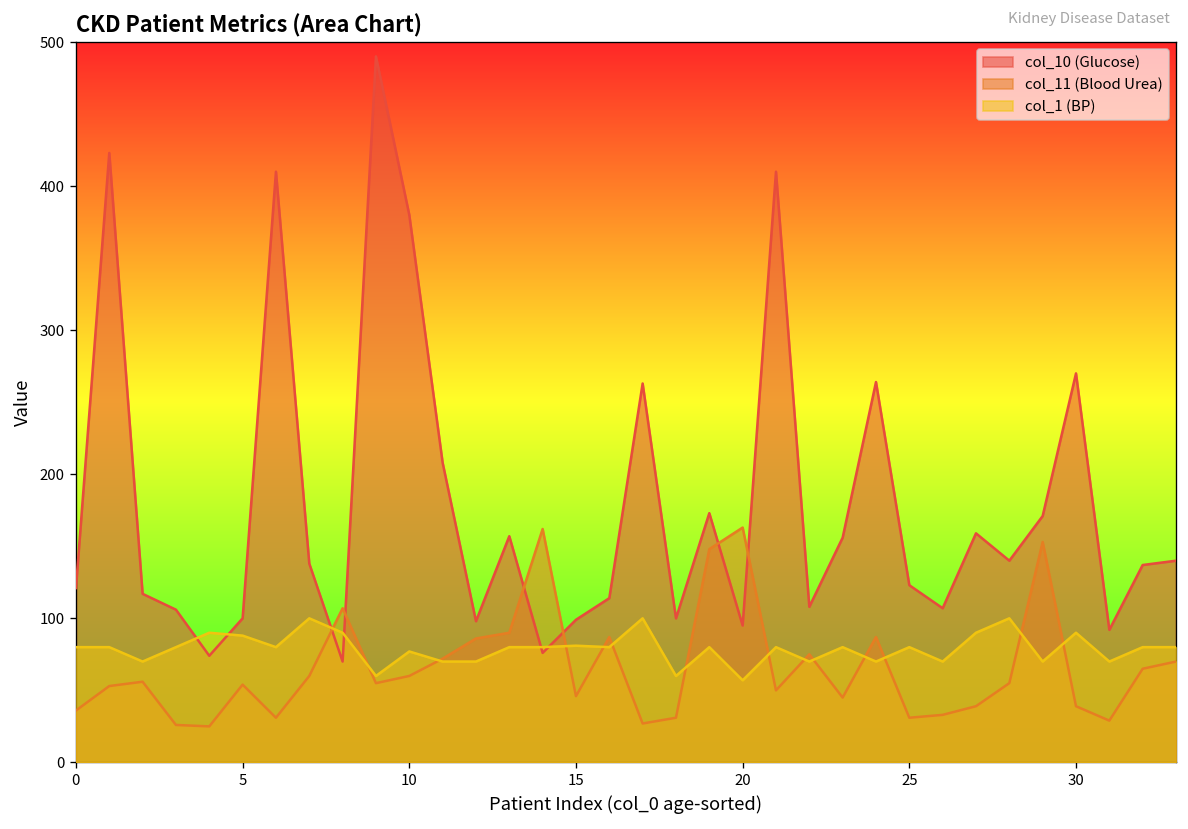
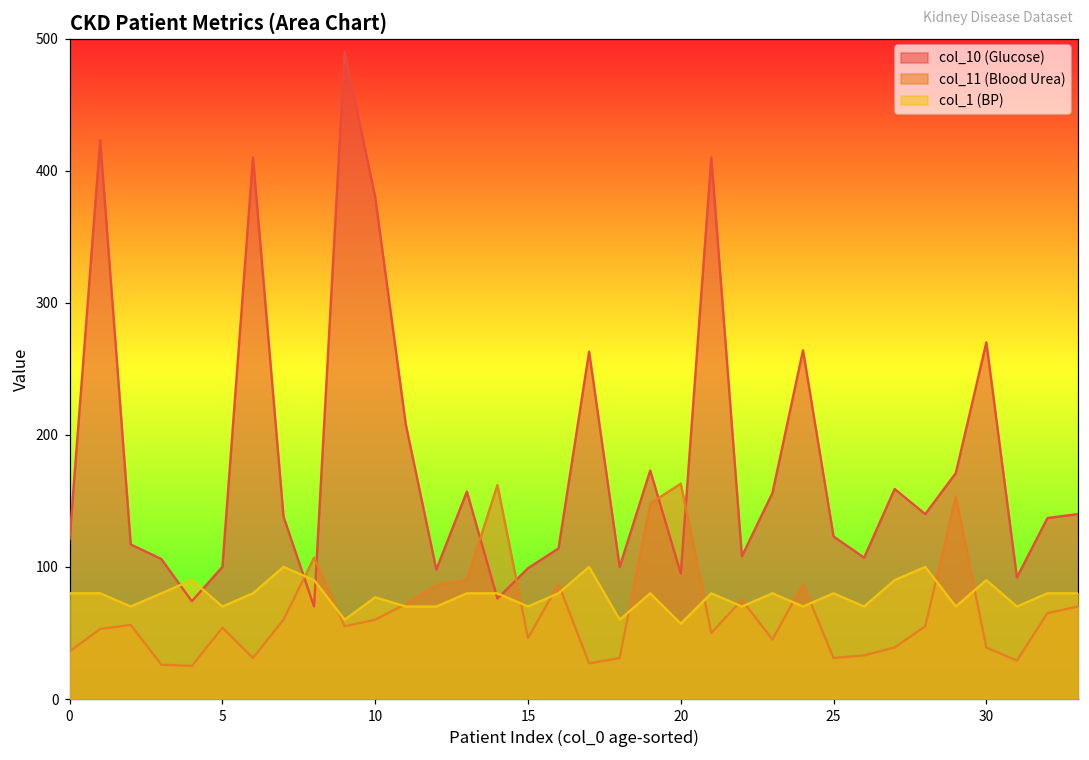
col_1 (BP), 5: 88 -> 70
col_1 (BP), 15: 81 -> 70
